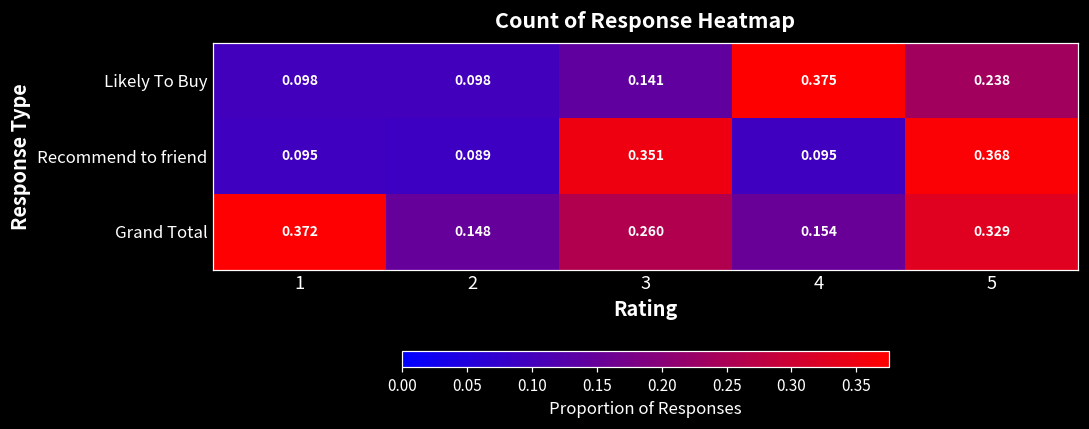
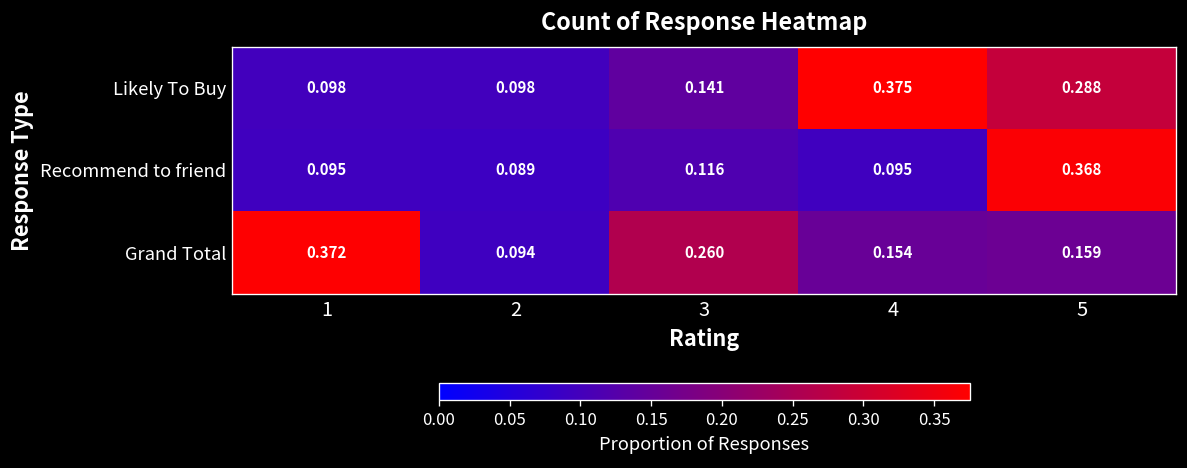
Likely To Buy, 5: 0.238 -> 0.288
Recommend to friend, 3: 0.351 -> 0.116
Grand Total, 2: 0.148 -> 0.094
Grand Total, 5: 0.329 -> 0.159
